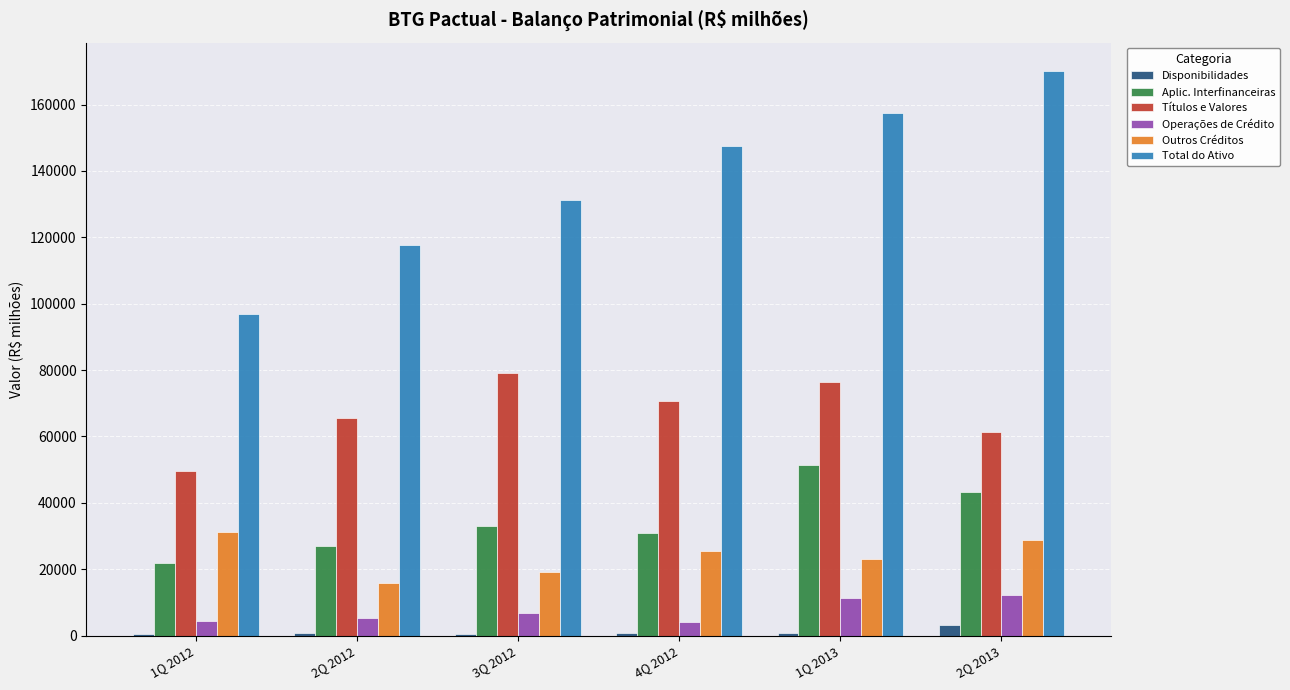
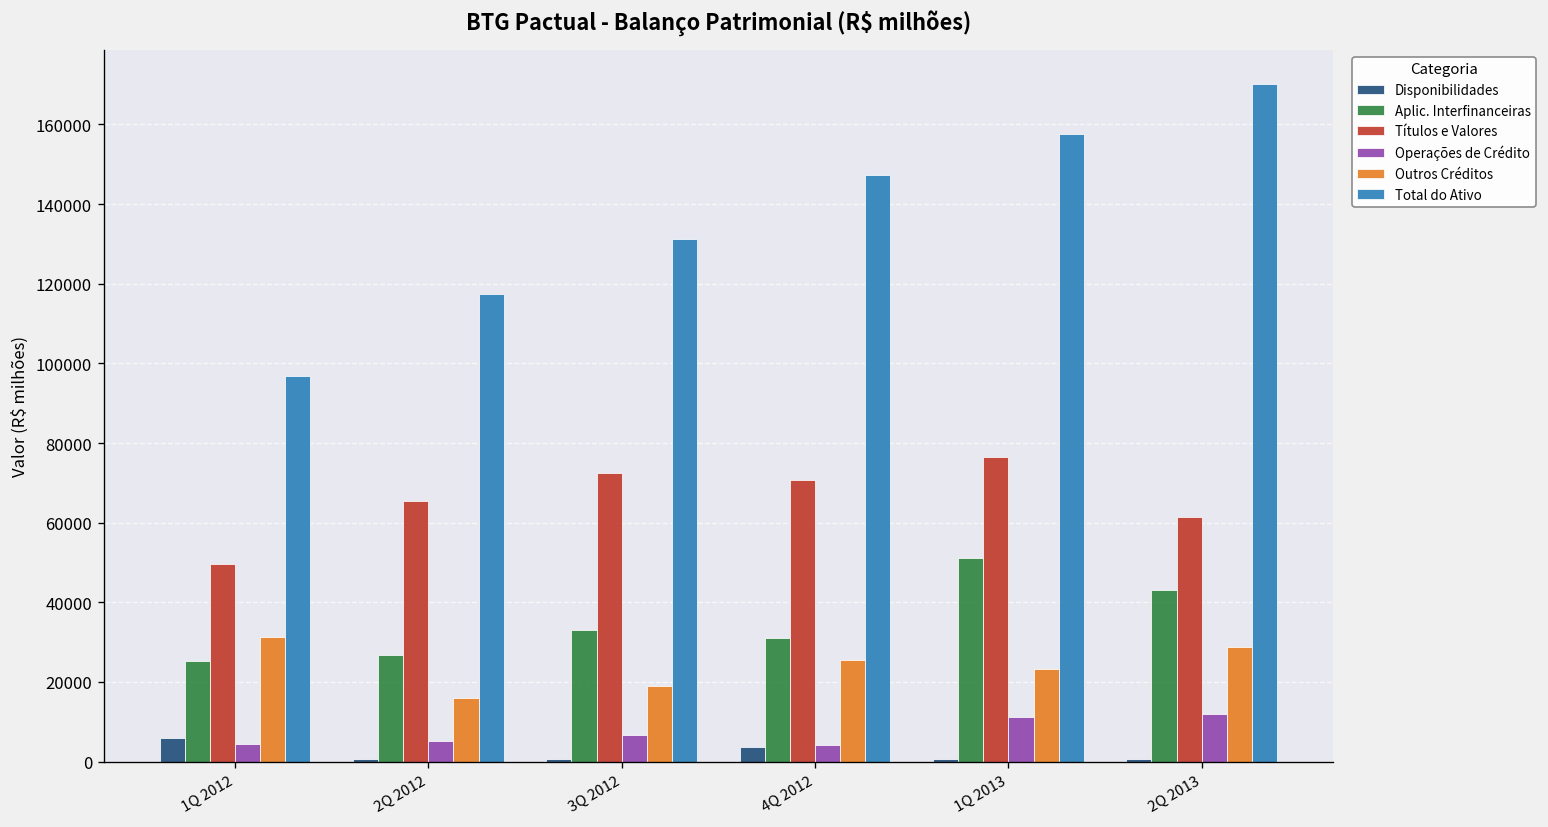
Disponibilidades, 1Q 2012: 0 -> 6000
Aplic. Interfinanceiras, 1Q 2012: 22000 -> 25000
Títulos e Valores, 3Q 2012: 79000 -> 72000
Disponibilidades, 4Q 2012: 1000 -> 4000
Disponibilidades, 2Q 2013: 3000 -> 1000
